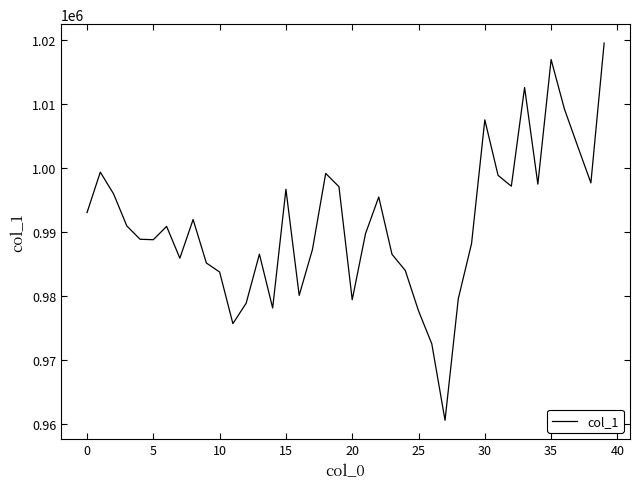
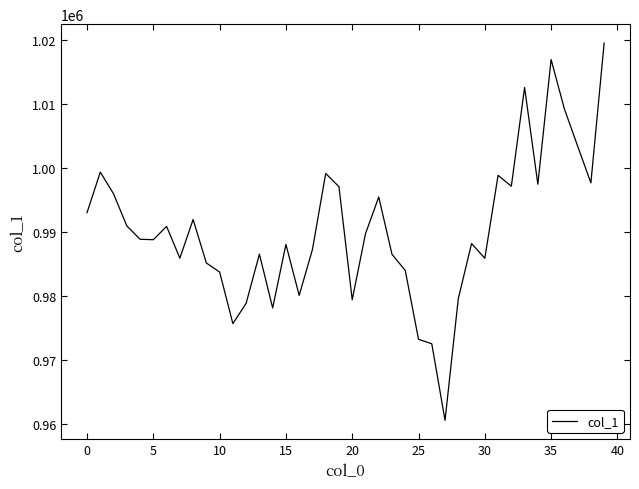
15: 997000 -> 988000
25: 978000 -> 973000
30: 1008000 -> 986000
